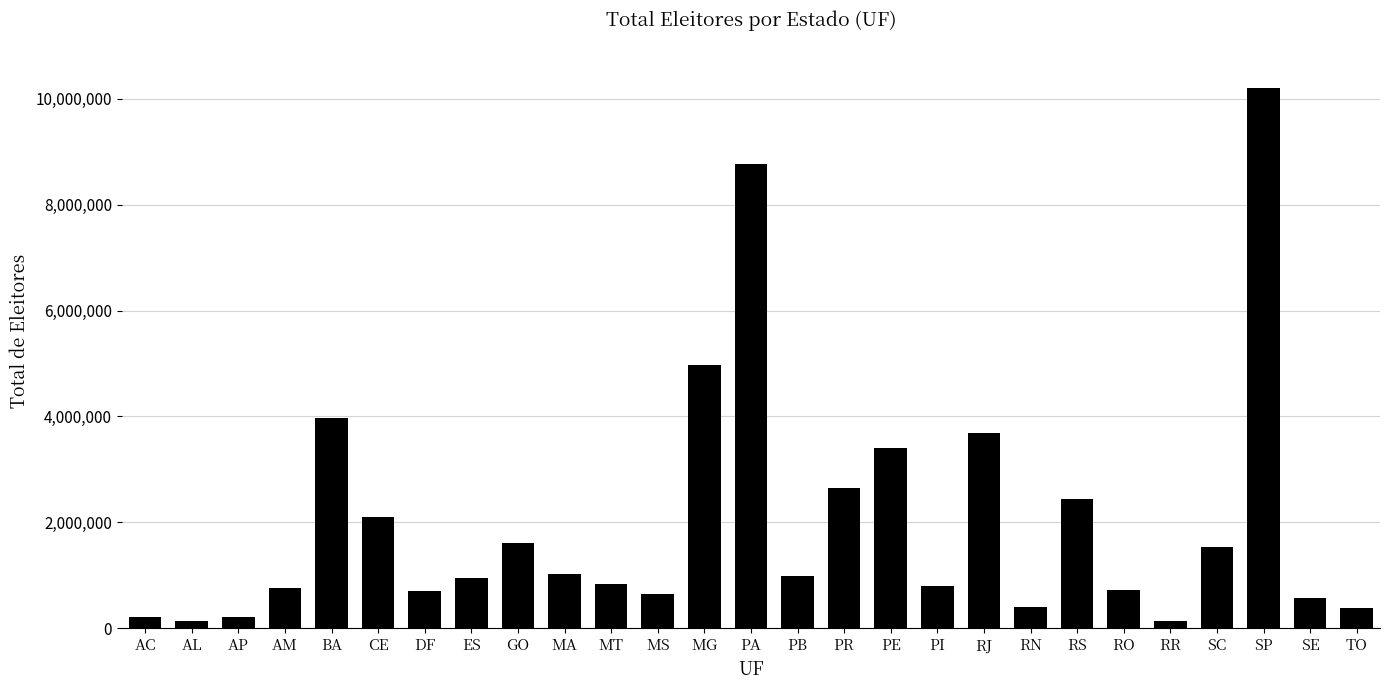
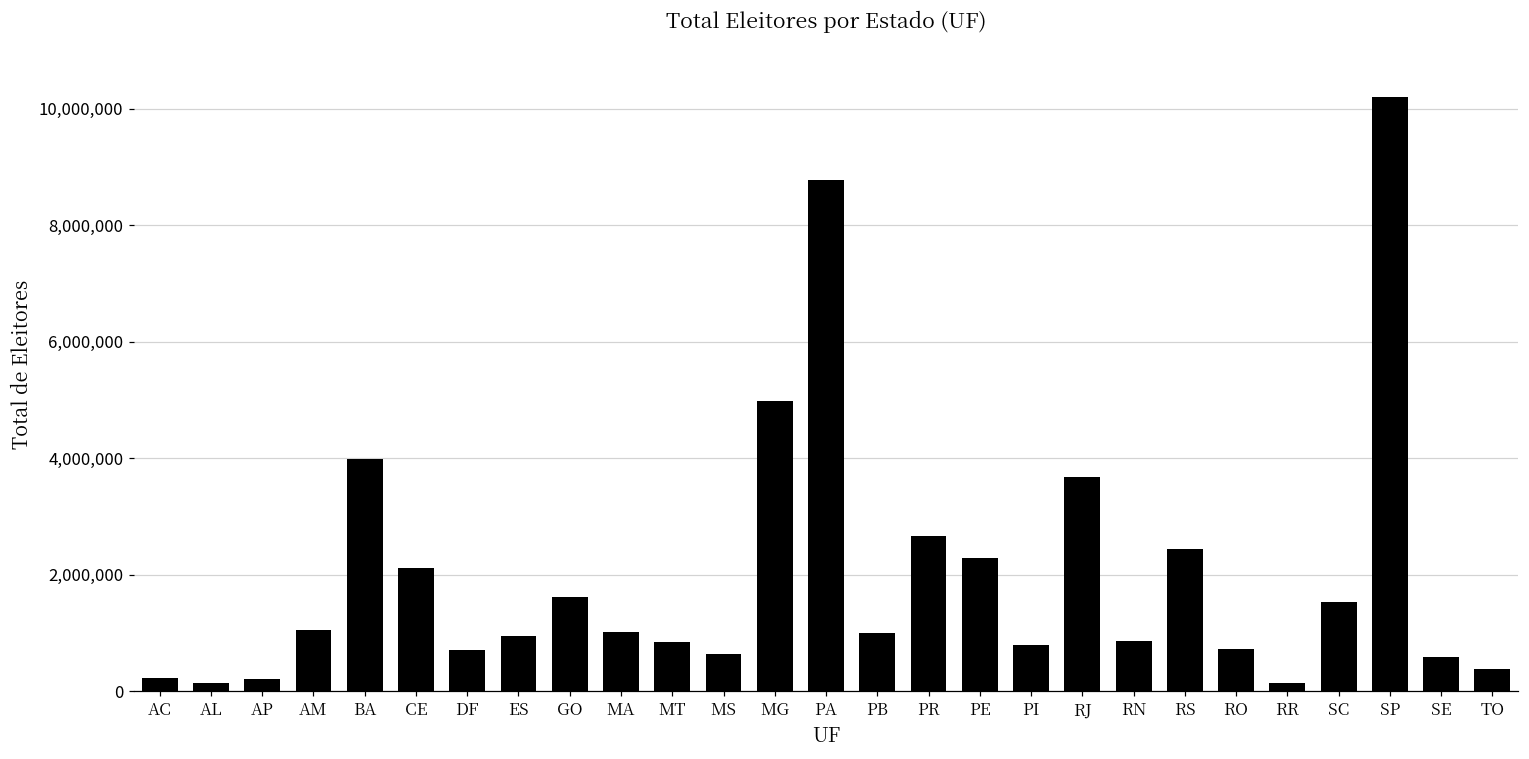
AM: 800,000 -> 1,000,000
PE: 3,400,000 -> 2,300,000
RN: 400,000 -> 900,000
